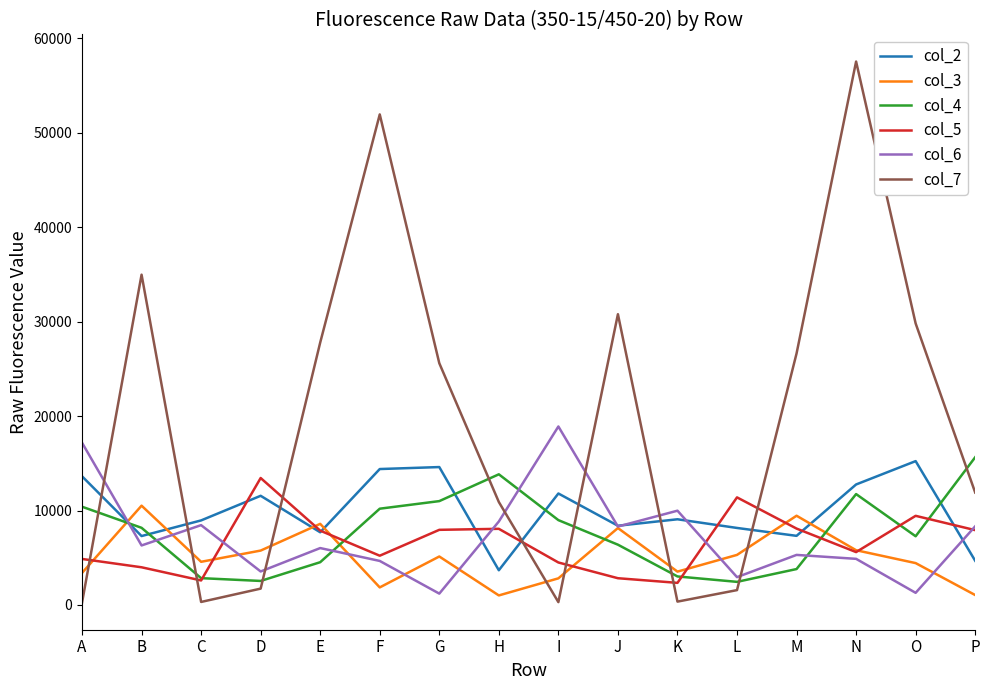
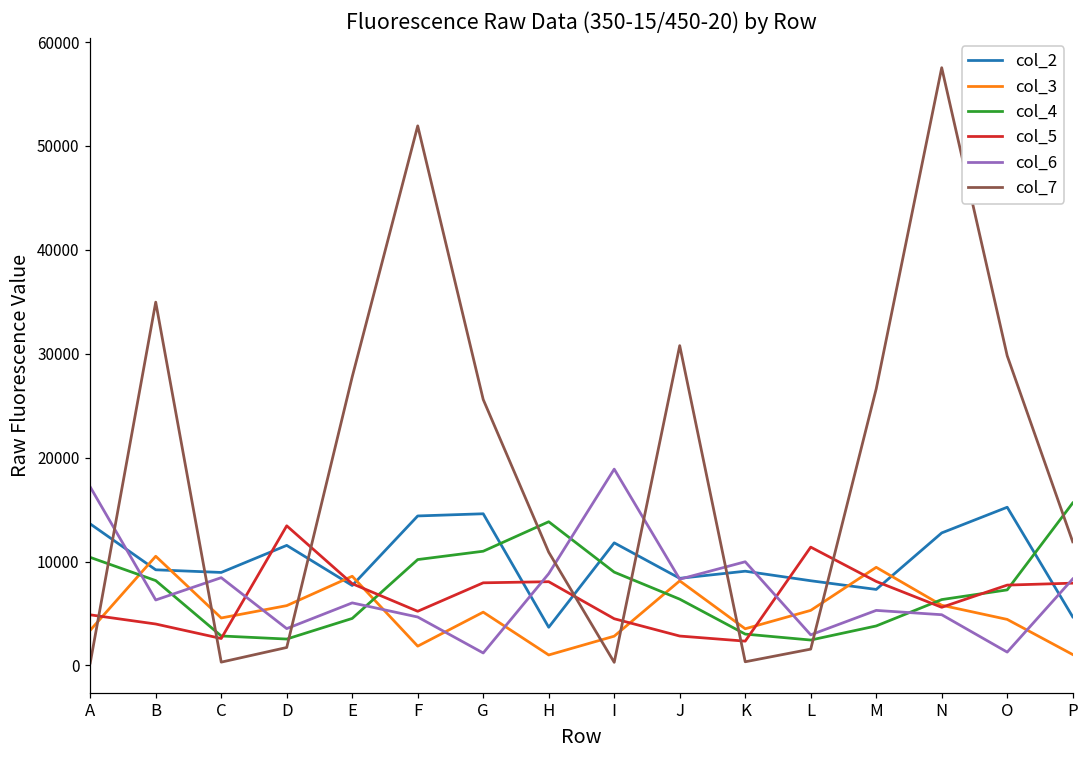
col_2, B: 7000 -> 9000
col_4, N: 12000 -> 6000
col_5, O: 9000 -> 8000
